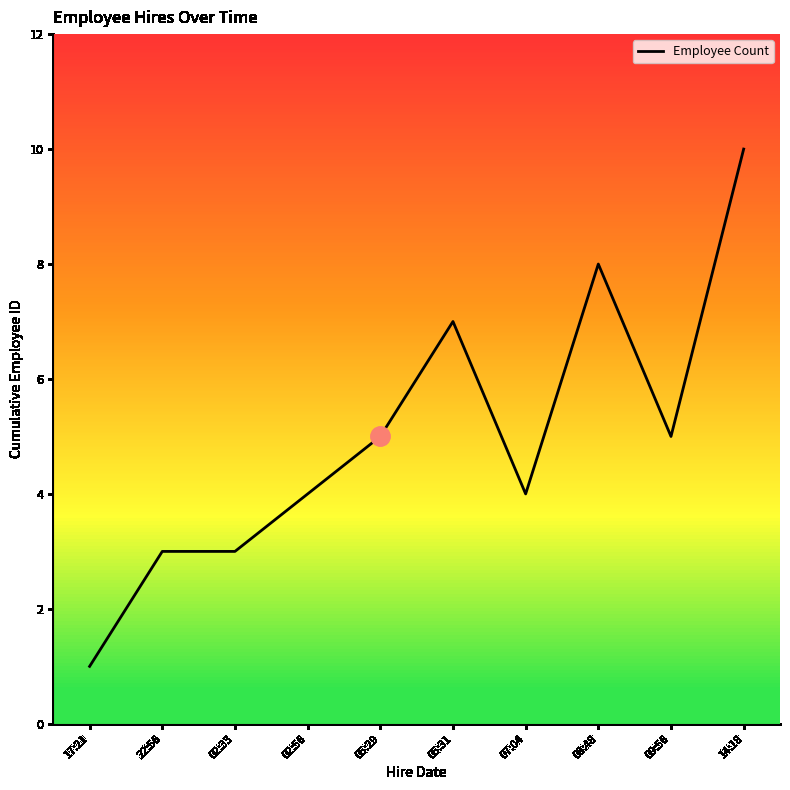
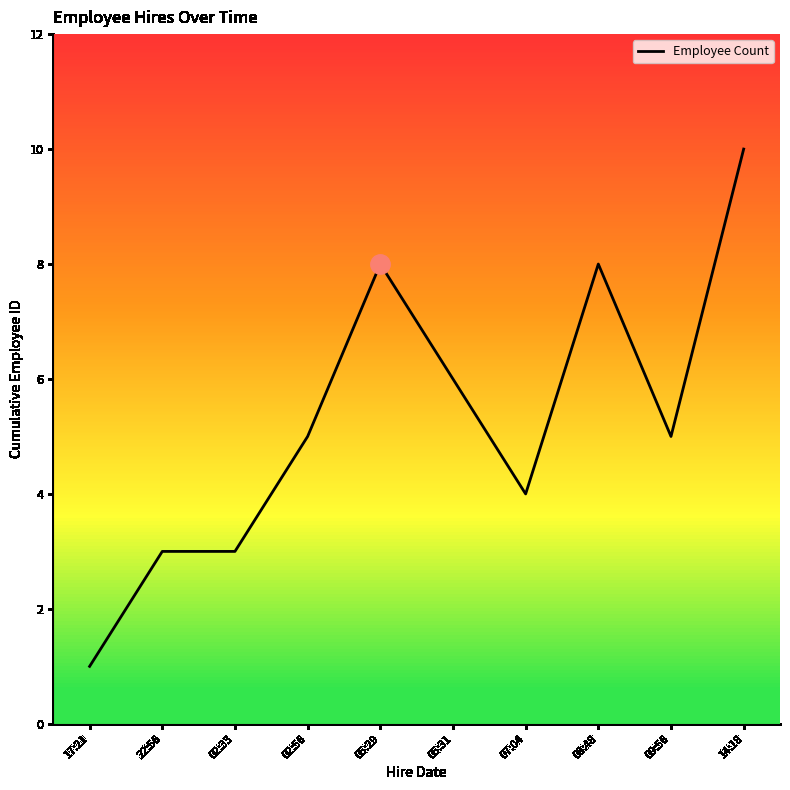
Employee Count, 02:56: 4 -> 5
Employee Count, 05:29: 5 -> 8
Employee Count, 05:31: 7 -> 6
